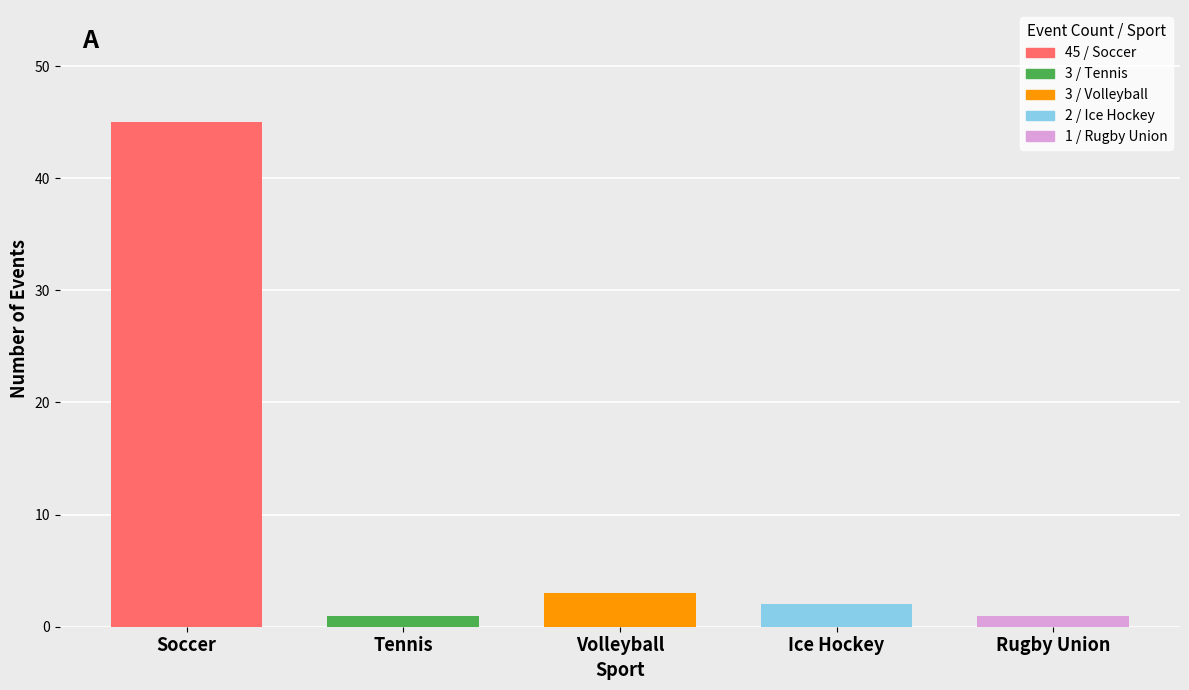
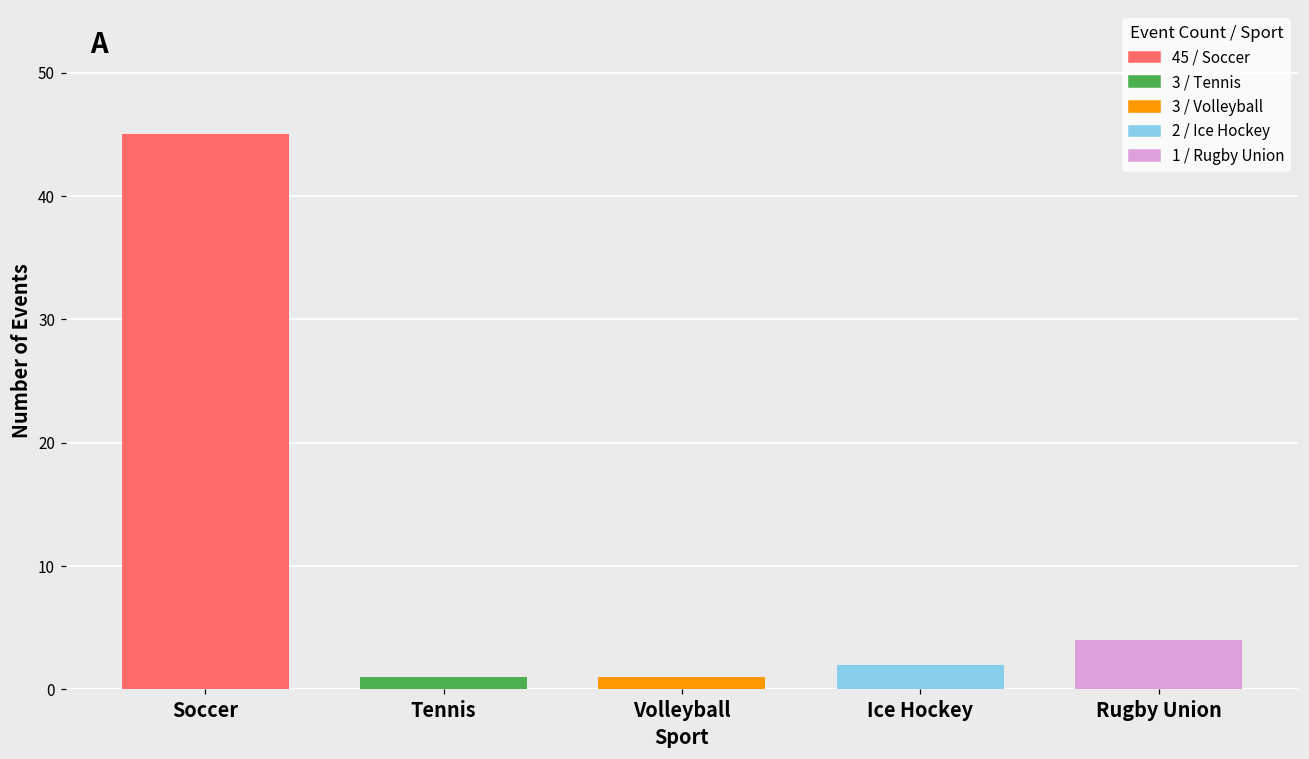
Volleyball: 3 -> 1
Rugby Union: 1 -> 4
